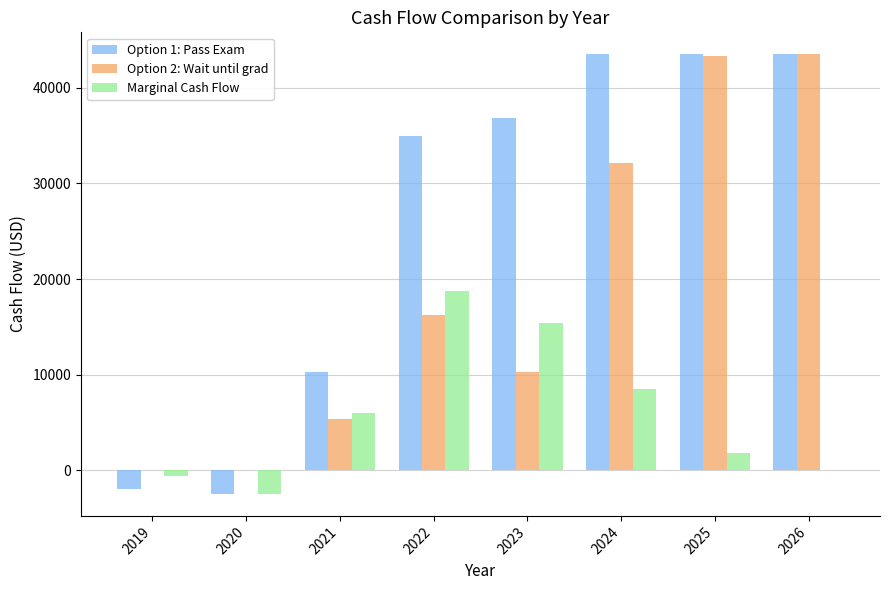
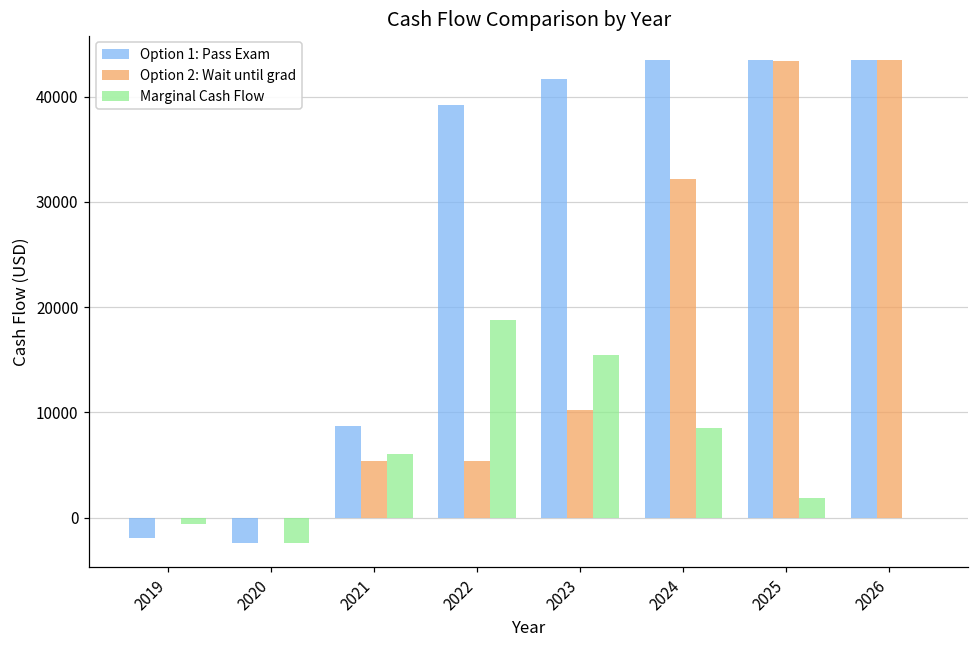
Option 1: Pass Exam, 2021: 10000 -> 9000
Option 1: Pass Exam, 2022: 35000 -> 39000
Option 2: Wait until grad, 2022: 16000 -> 5000
Option 1: Pass Exam, 2023: 37000 -> 42000
